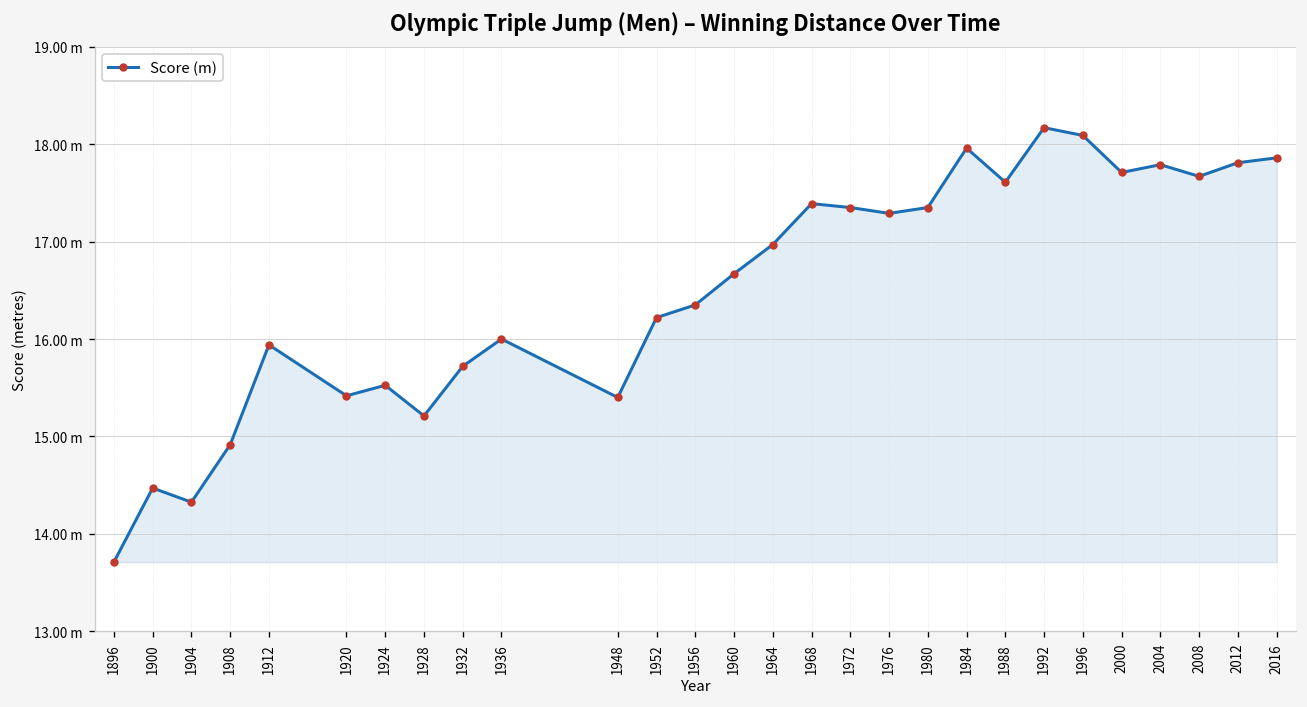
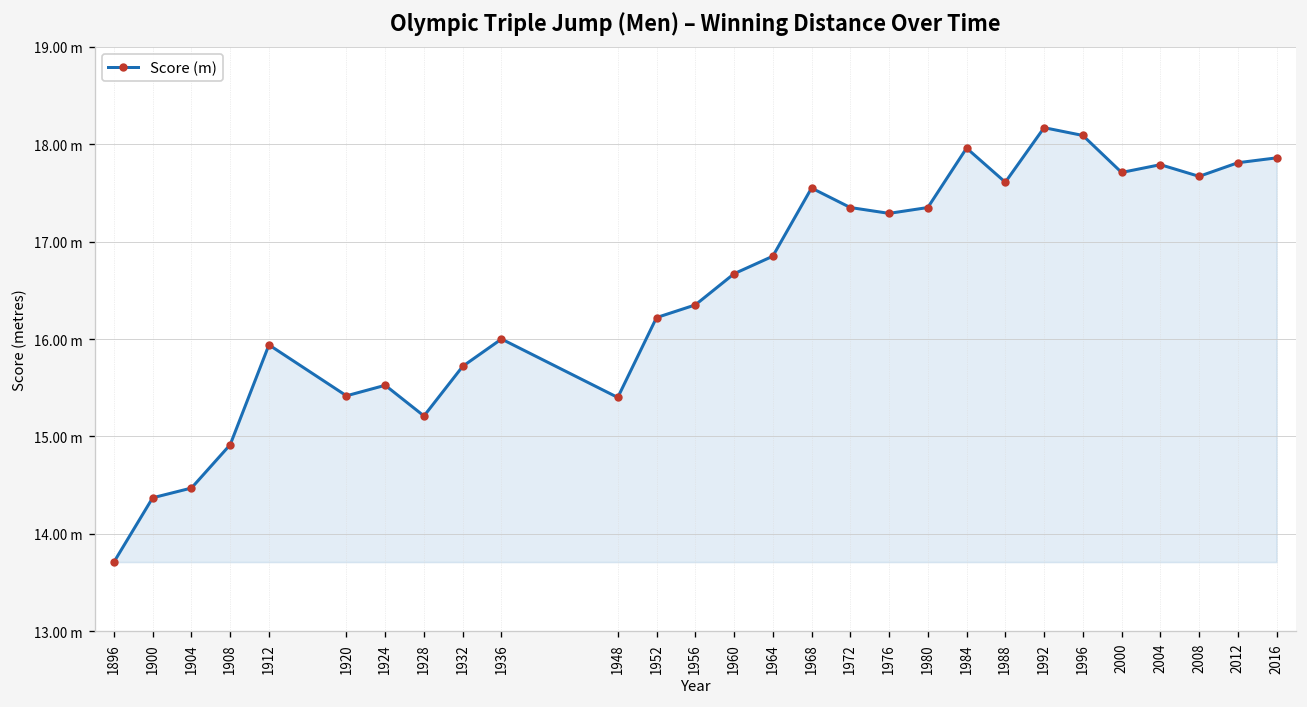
1900: 14.5 m -> 14.4 m
1904: 14.3 m -> 14.5 m
1964: 17.0 m -> 16.9 m
1968: 17.4 m -> 17.6 m
